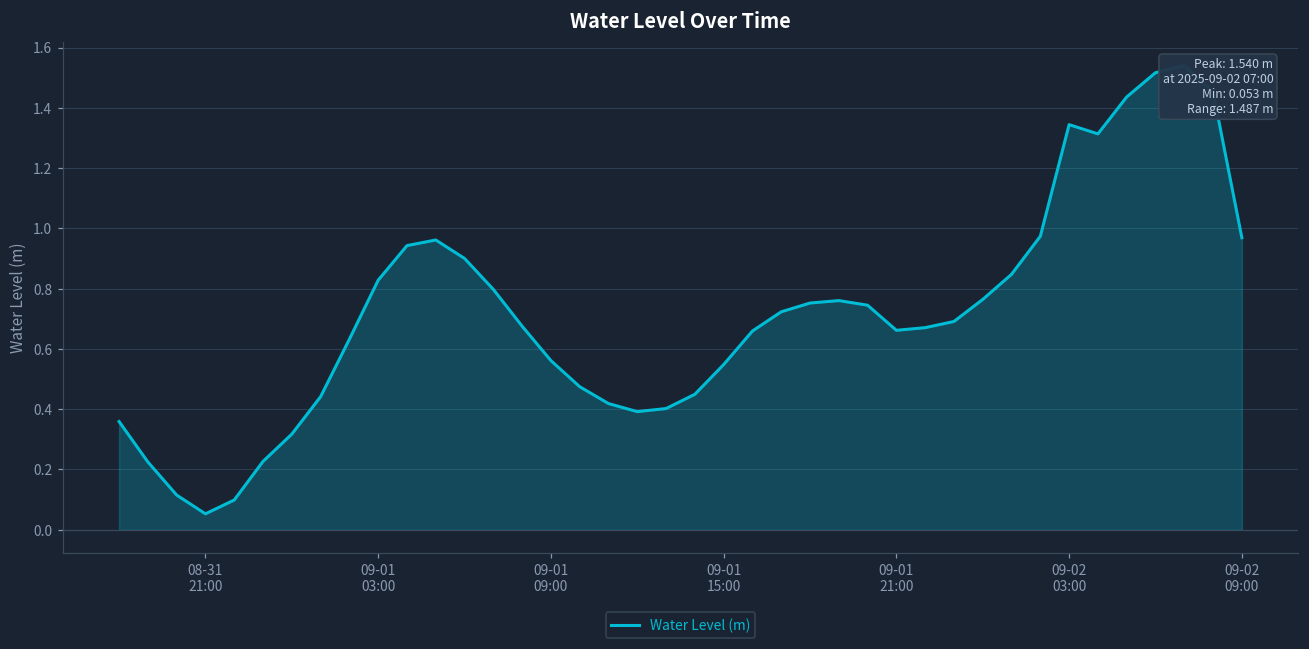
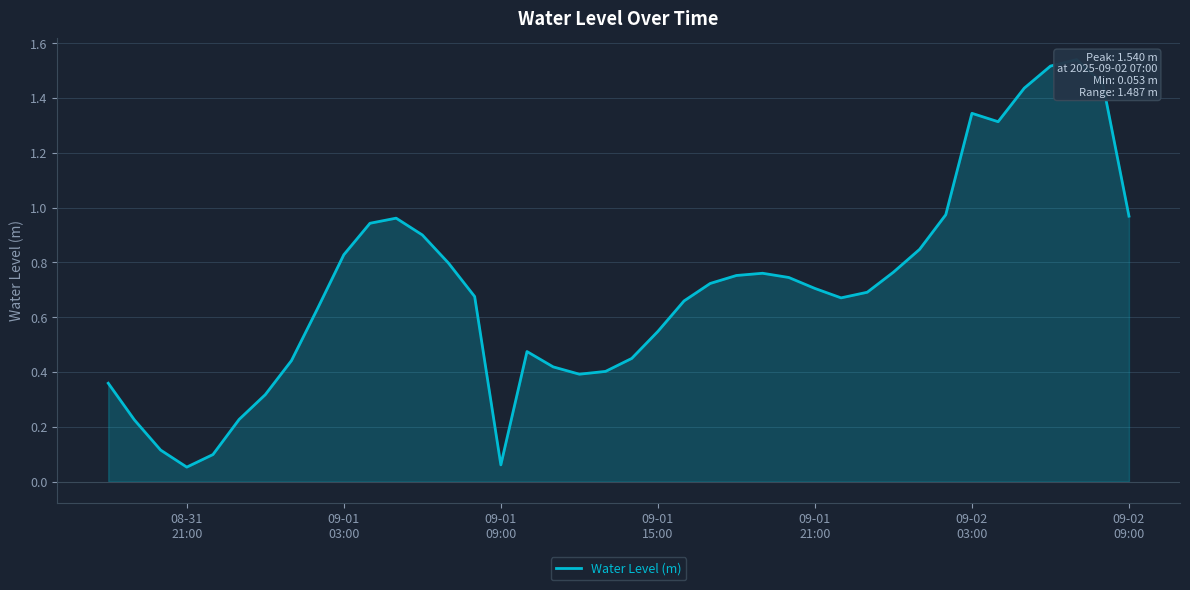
09-01 09:00: 0.56 -> 0.06
09-01 21:00: 0.66 -> 0.70
